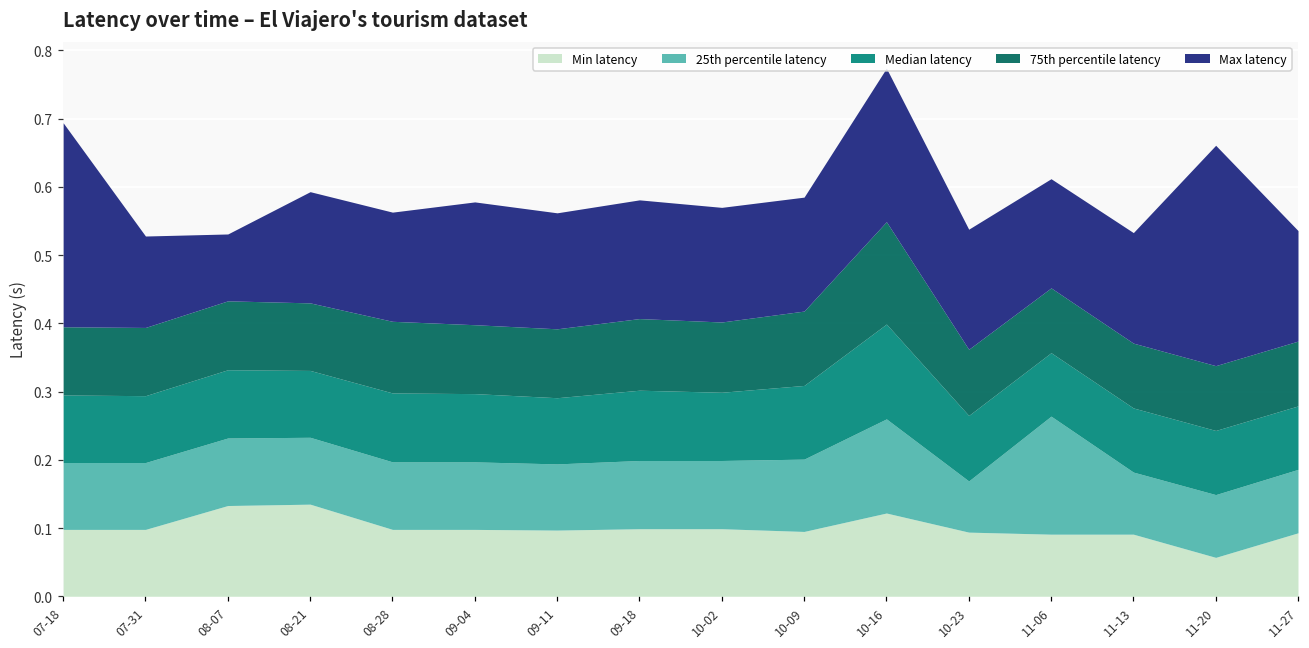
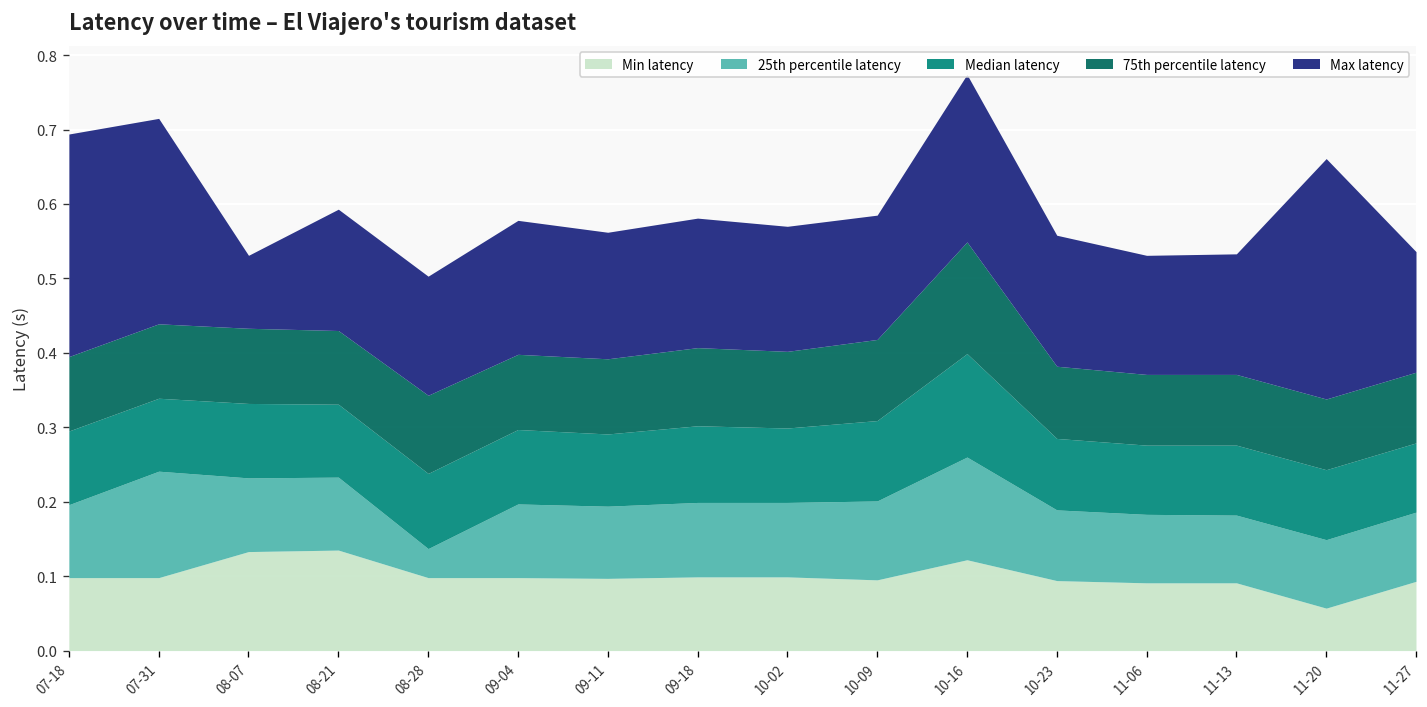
25th percentile latency, 07-31: 0.10 -> 0.14
Max latency, 07-31: 0.13 -> 0.28
25th percentile latency, 08-28: 0.10 -> 0.04
25th percentile latency, 10-23: 0.07 -> 0.10
25th percentile latency, 11-06: 0.17 -> 0.09
